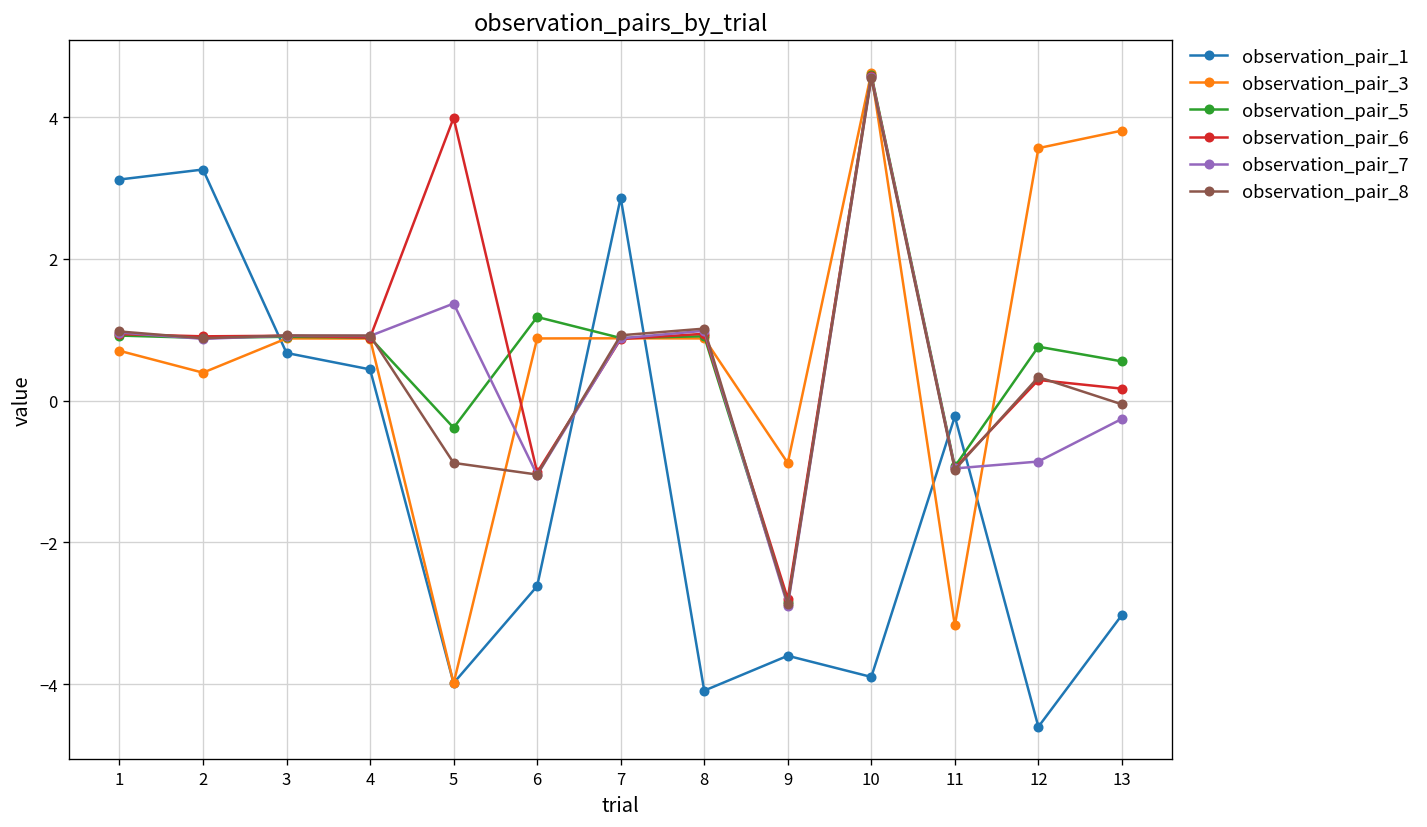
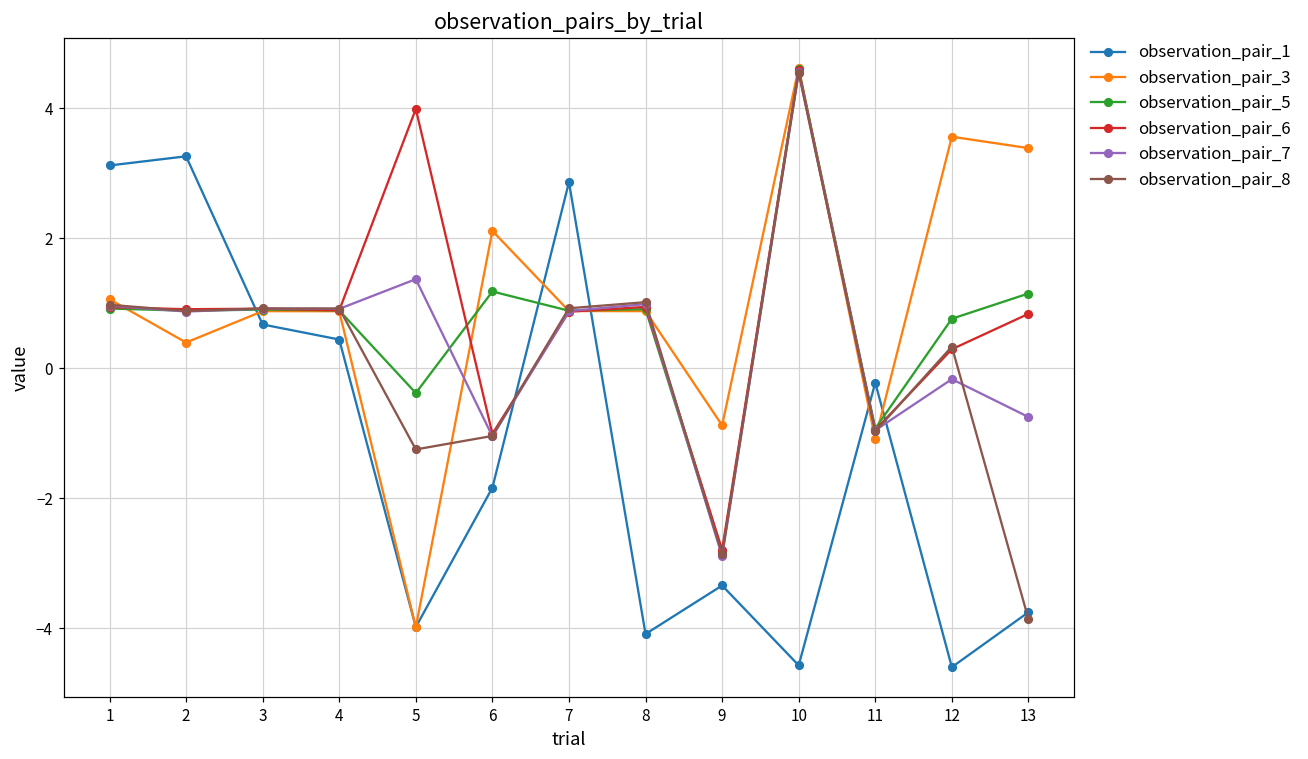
observation_pair_3, 1: 0.7 -> 1.1
observation_pair_8, 5: -0.9 -> -1.2
observation_pair_1, 6: -2.6 -> -1.8
observation_pair_3, 6: 0.9 -> 2.1
observation_pair_1, 9: -3.6 -> -3.3
observation_pair_1, 10: -3.9 -> -4.6
observation_pair_3, 11: -3.2 -> -1.1
observation_pair_7, 12: -0.9 -> -0.2
observation_pair_1, 13: -3.0 -> -3.8
observation_pair_3, 13: 3.8 -> 3.4
observation_pair_5, 13: 0.6 -> 1.2
observation_pair_6, 13: 0.2 -> 0.8
observation_pair_7, 13: -0.3 -> -0.8
observation_pair_8, 13: -0.1 -> -3.9
